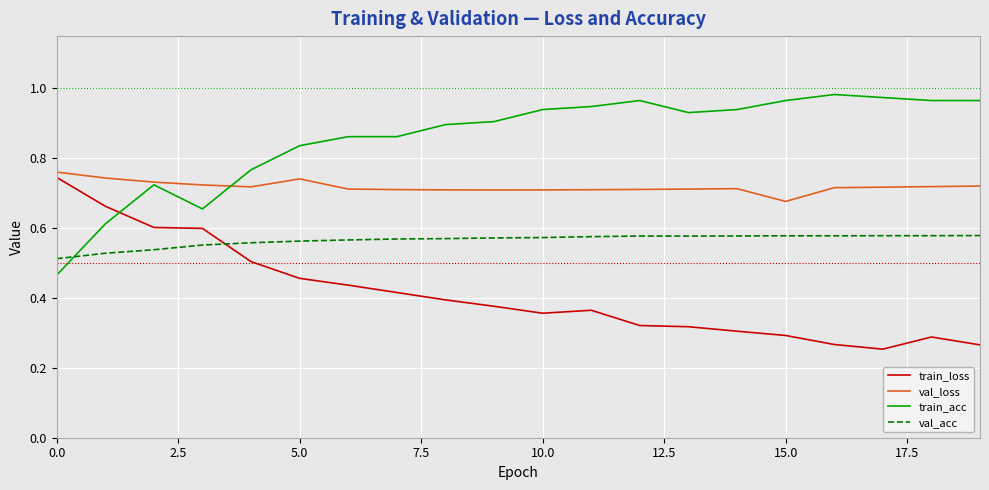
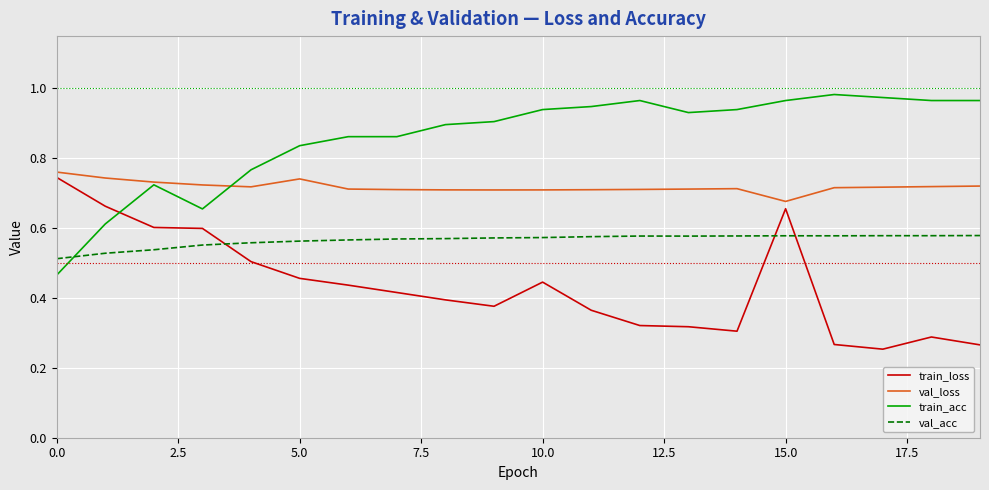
train_loss, 10.0: 0.36 -> 0.45
train_loss, 15.0: 0.29 -> 0.66
